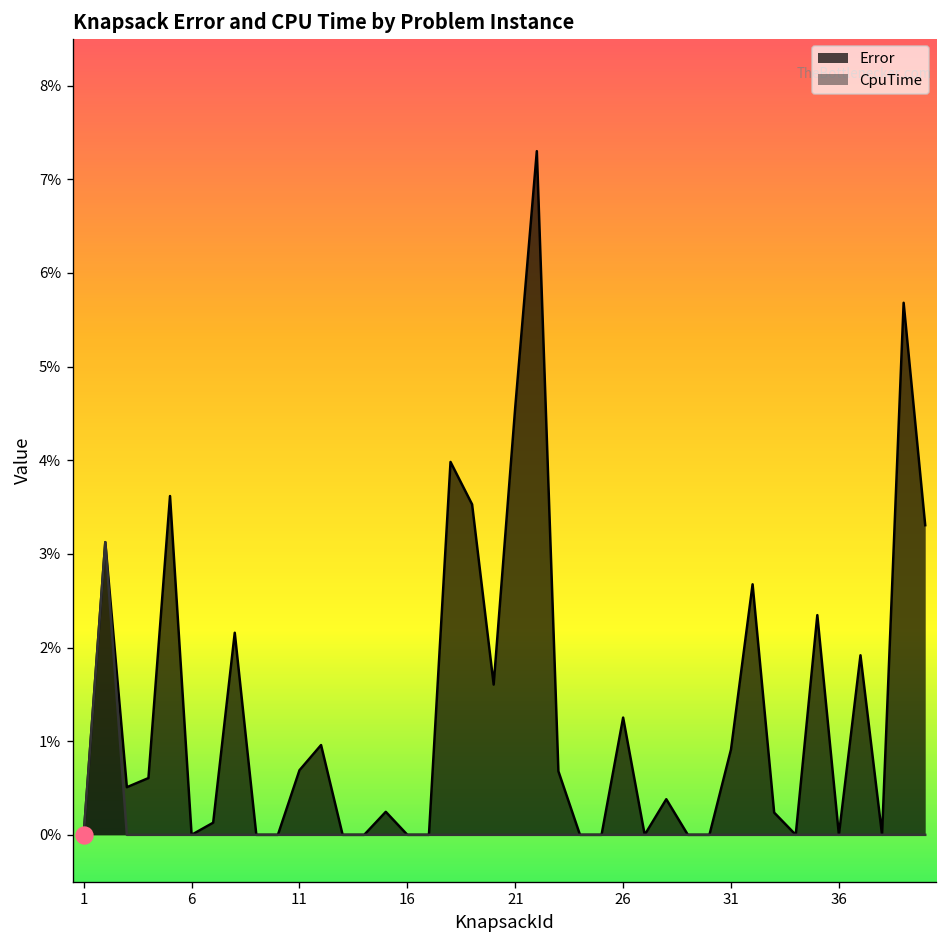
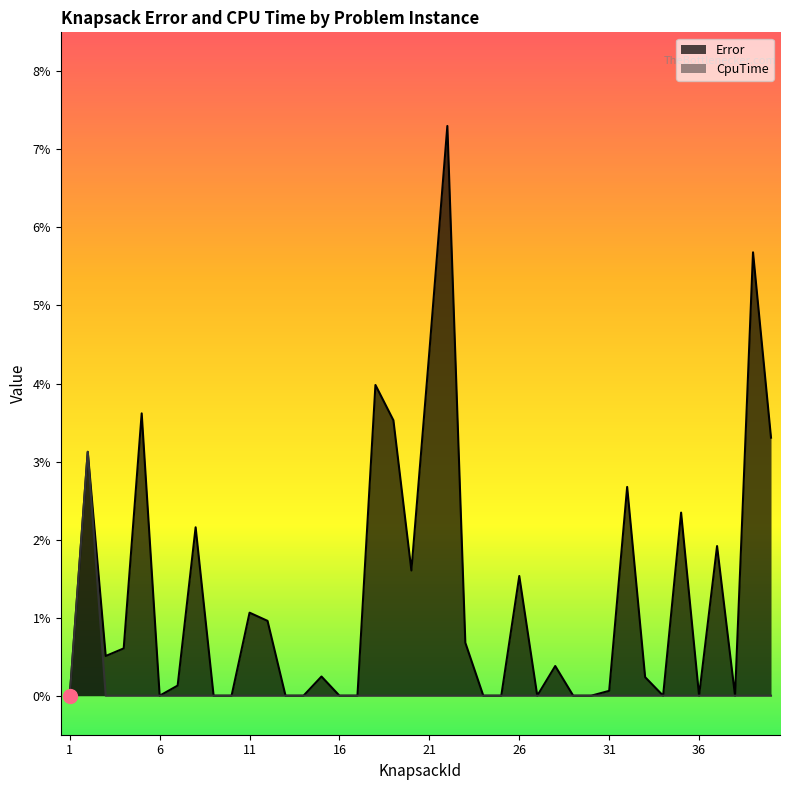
Error, 11: 0.7% -> 1.1%
Error, 21: 4.6% -> 4.4%
Error, 26: 1.3% -> 1.5%
Error, 31: 0.9% -> 0.1%
